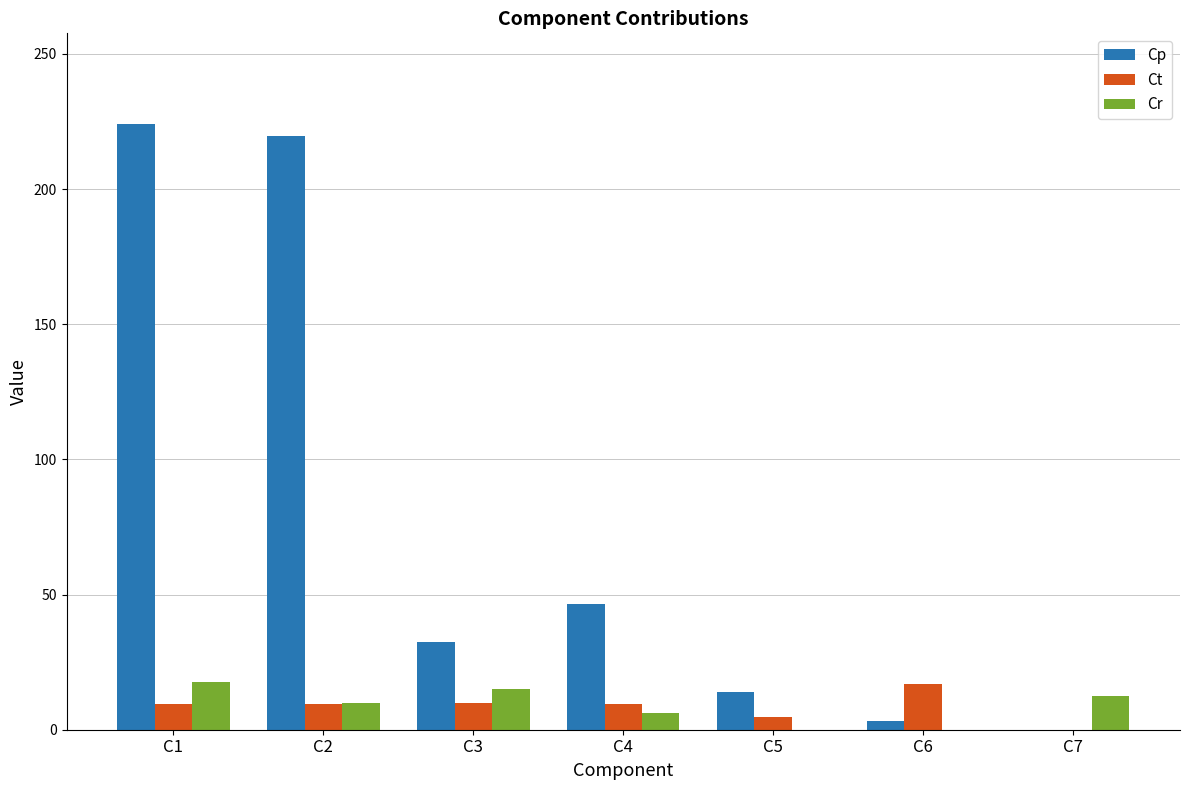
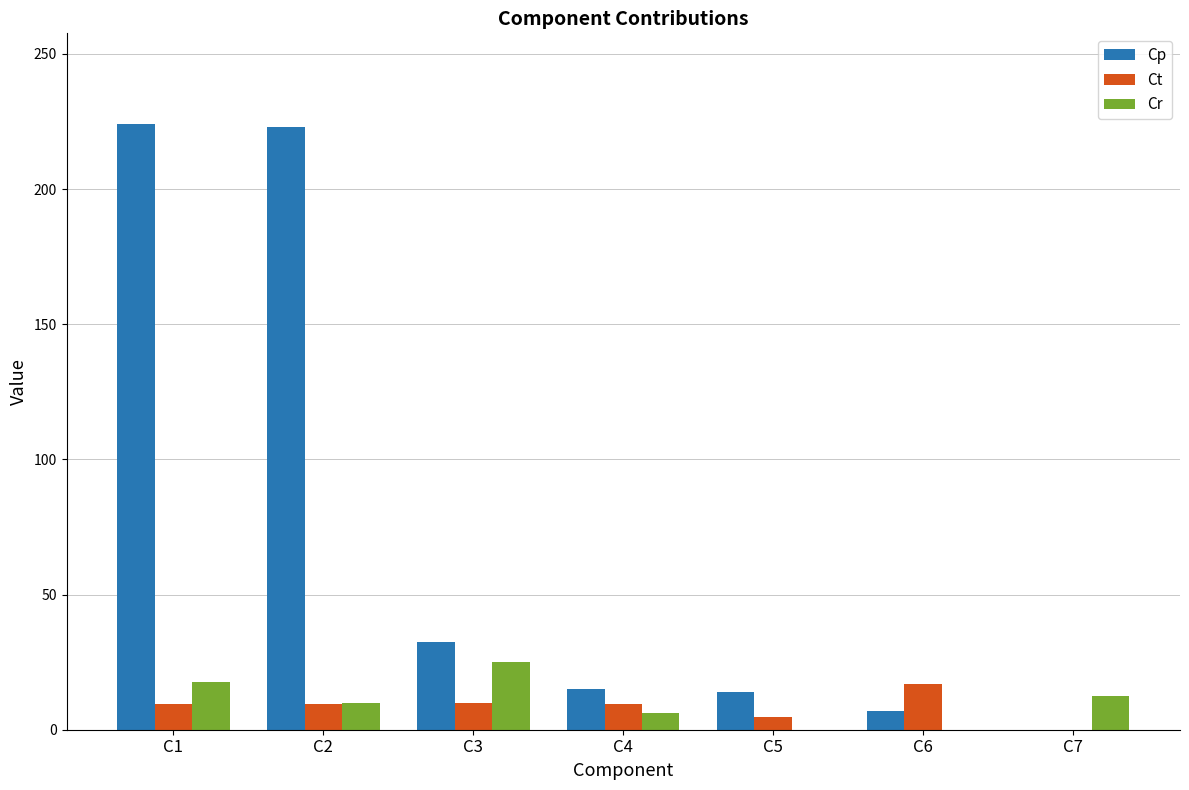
Cp, C2: 220 -> 223
Cr, C3: 15 -> 25
Cp, C4: 46 -> 15
Cp, C6: 3 -> 7
